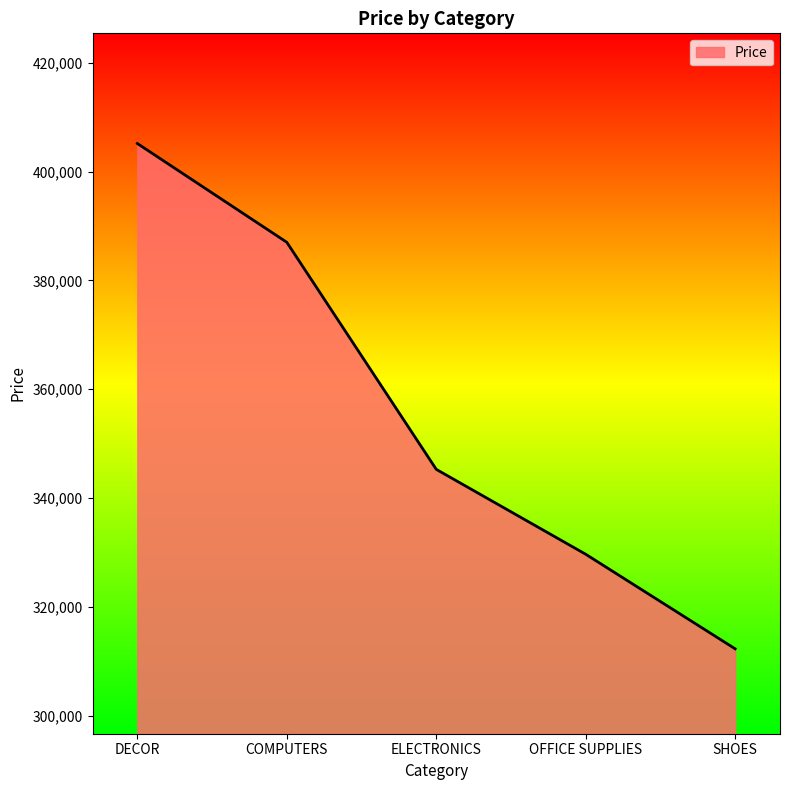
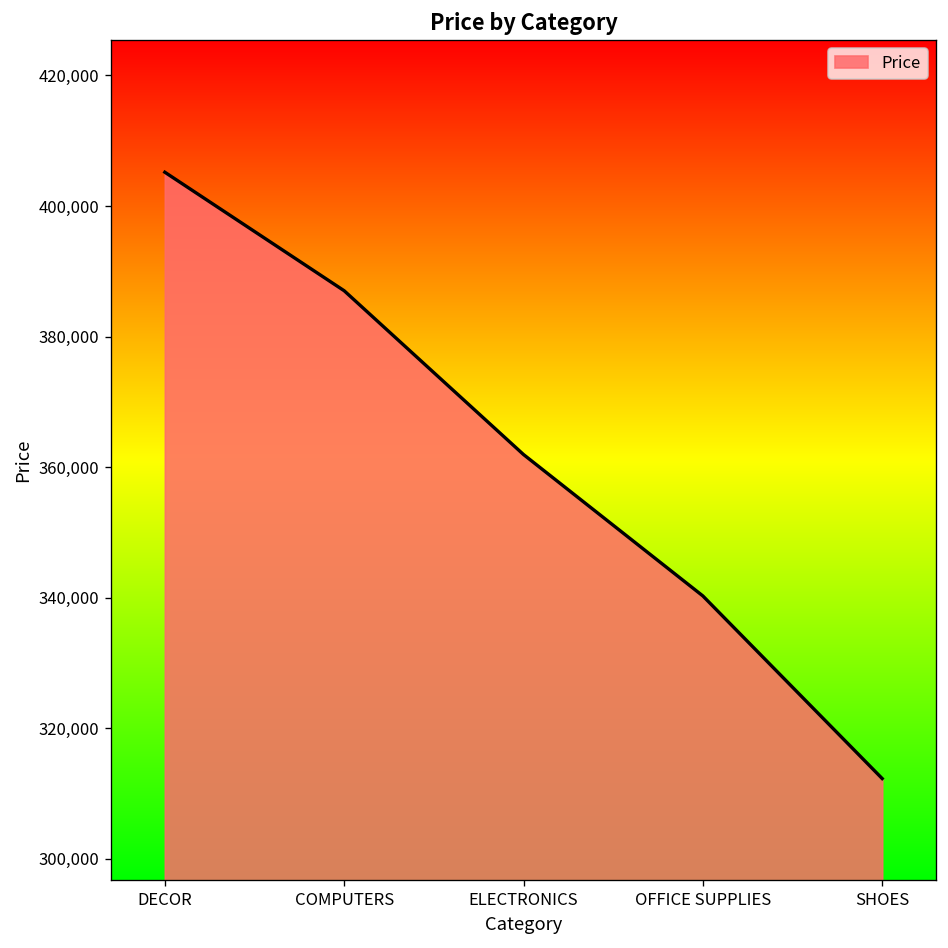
ELECTRONICS: 345,000 -> 362,000
OFFICE SUPPLIES: 330,000 -> 340,000
